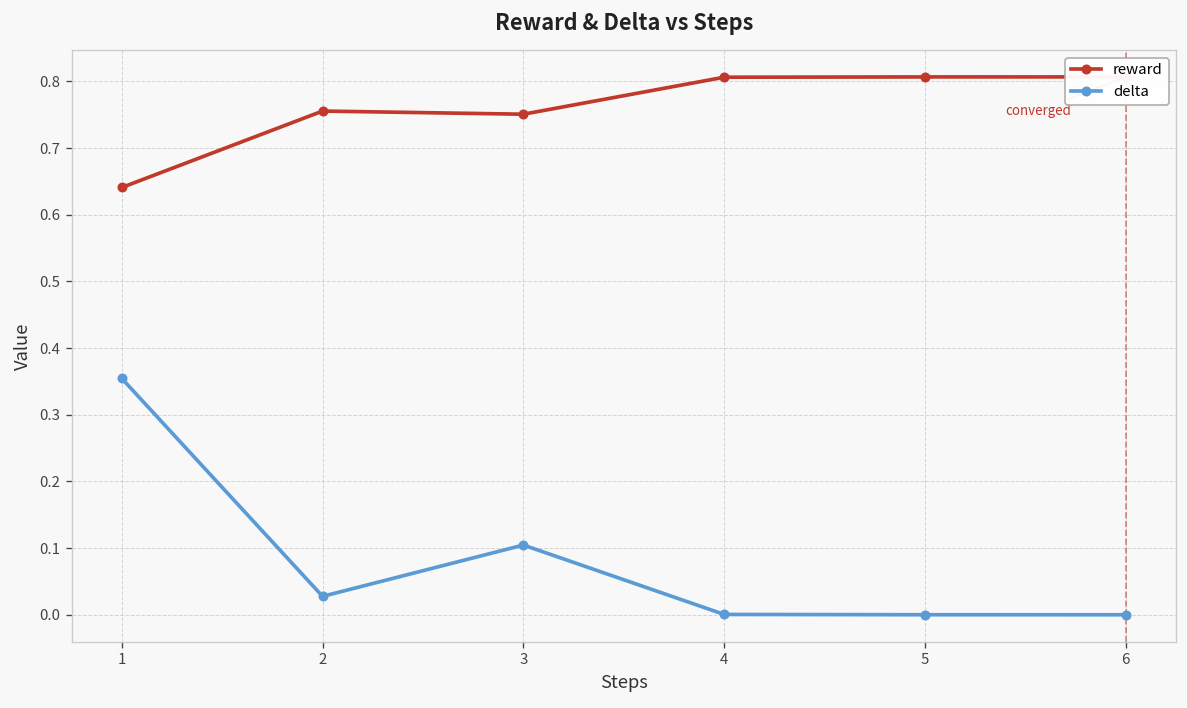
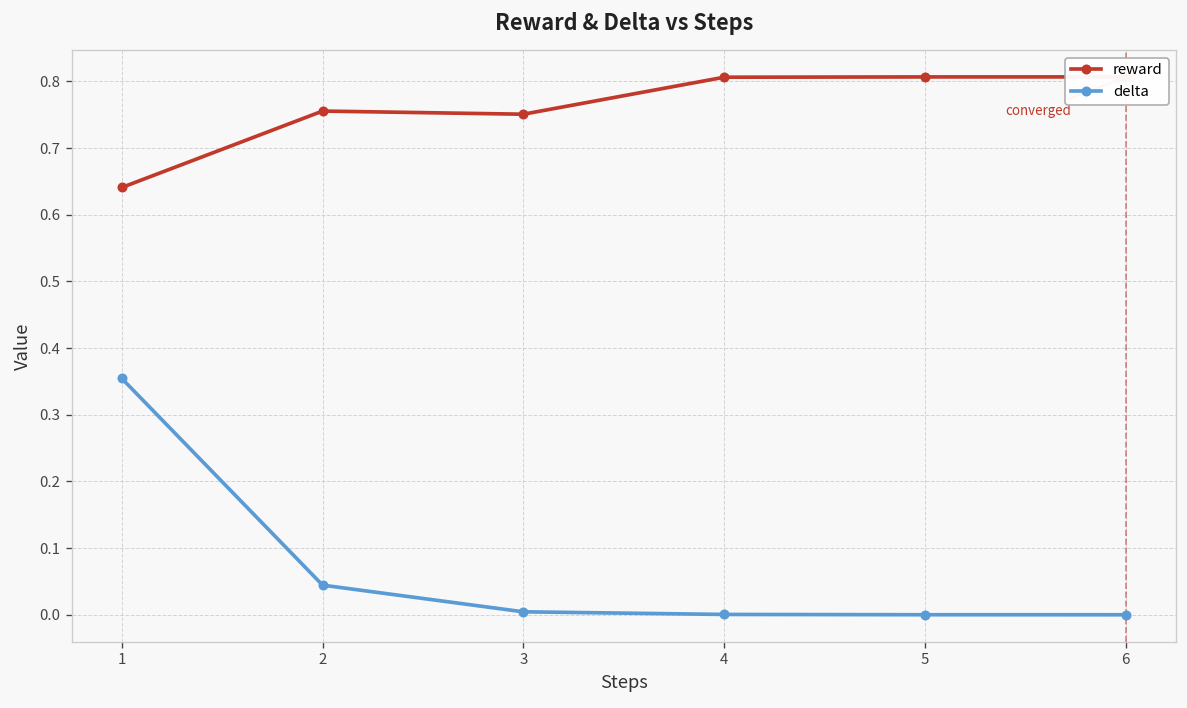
delta, 2: 0.03 -> 0.04
delta, 3: 0.10 -> 0.00
